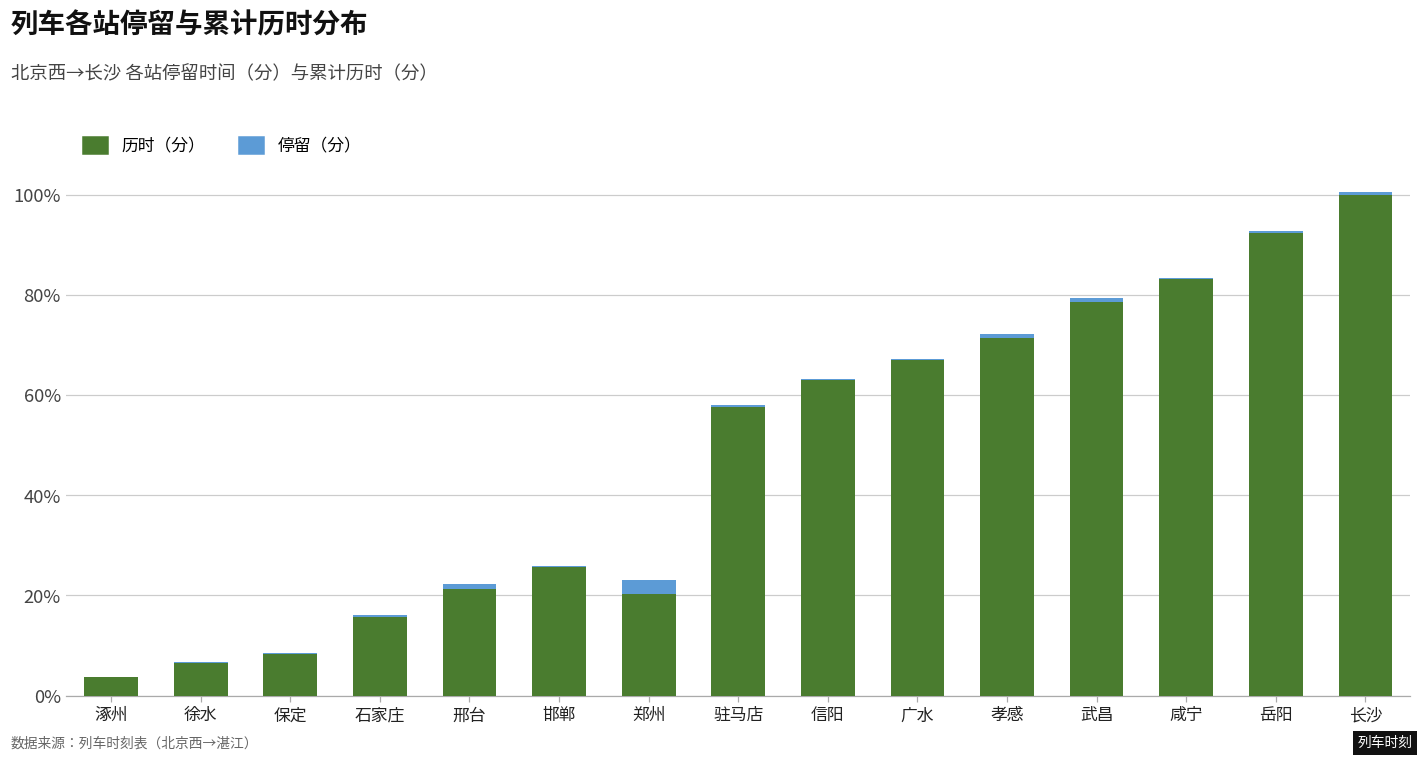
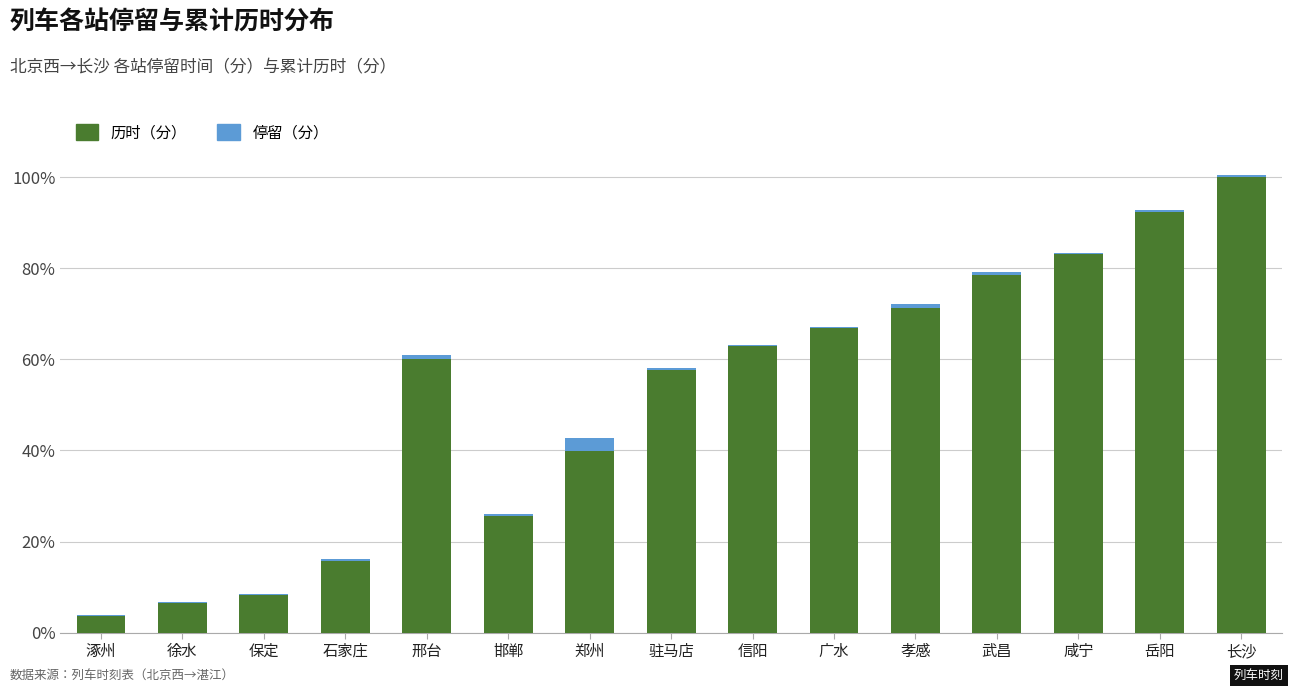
历时（分）, 邢台: 21% -> 60%
历时（分）, 郑州: 20% -> 40%
